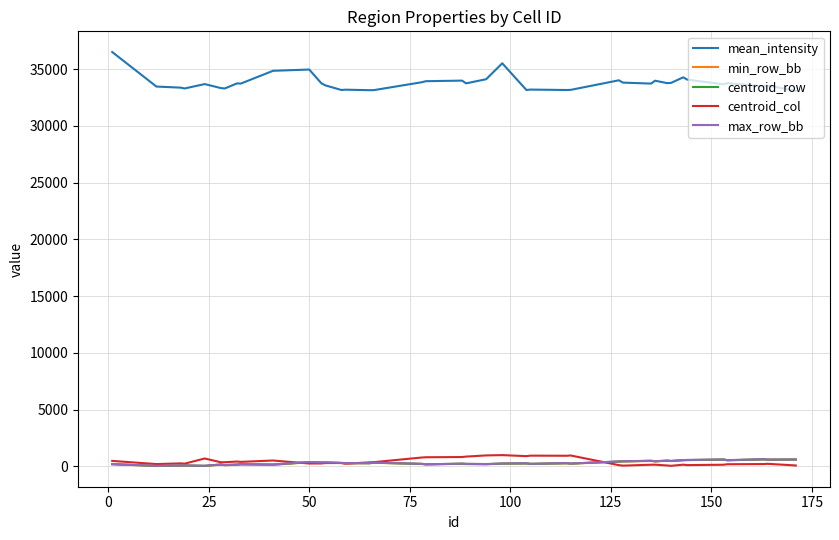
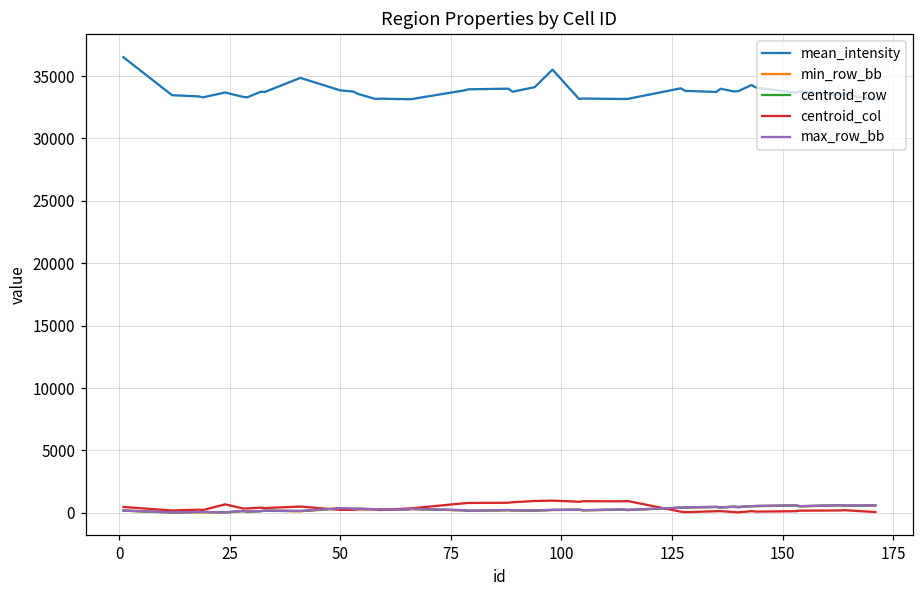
mean_intensity, 50: 35000 -> 33900
